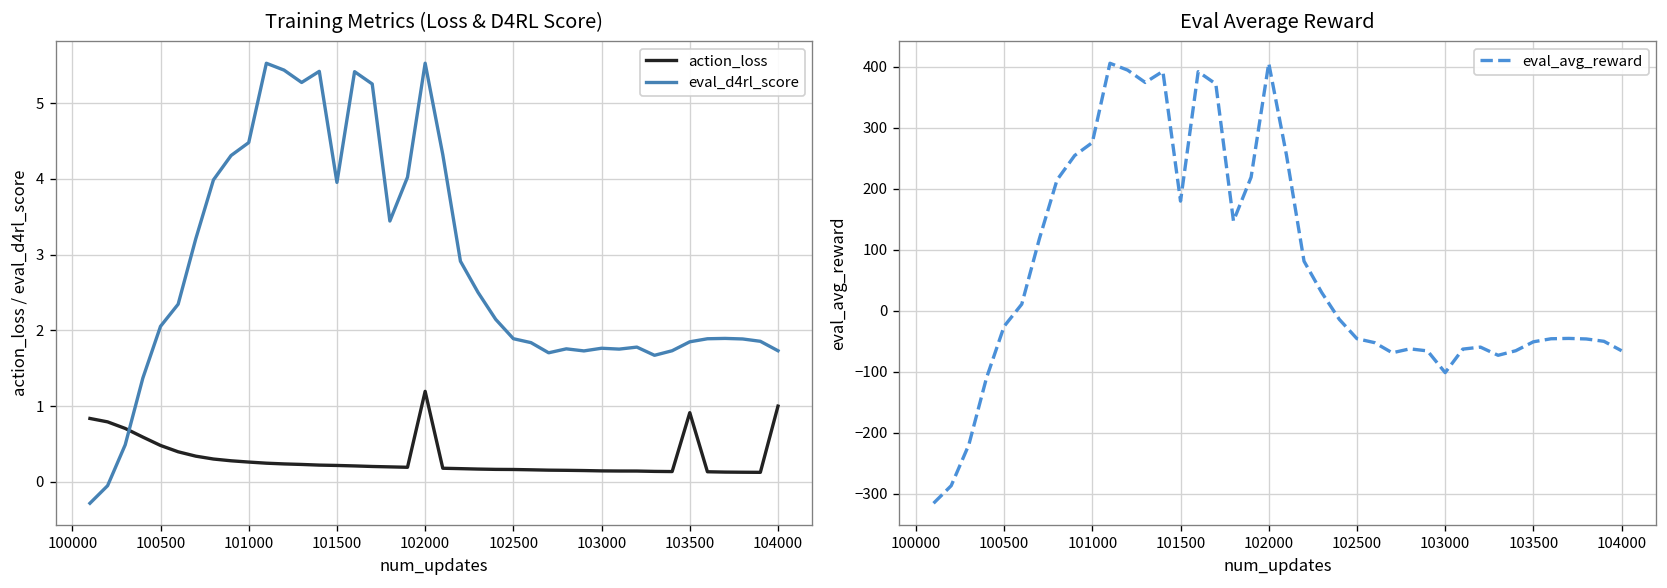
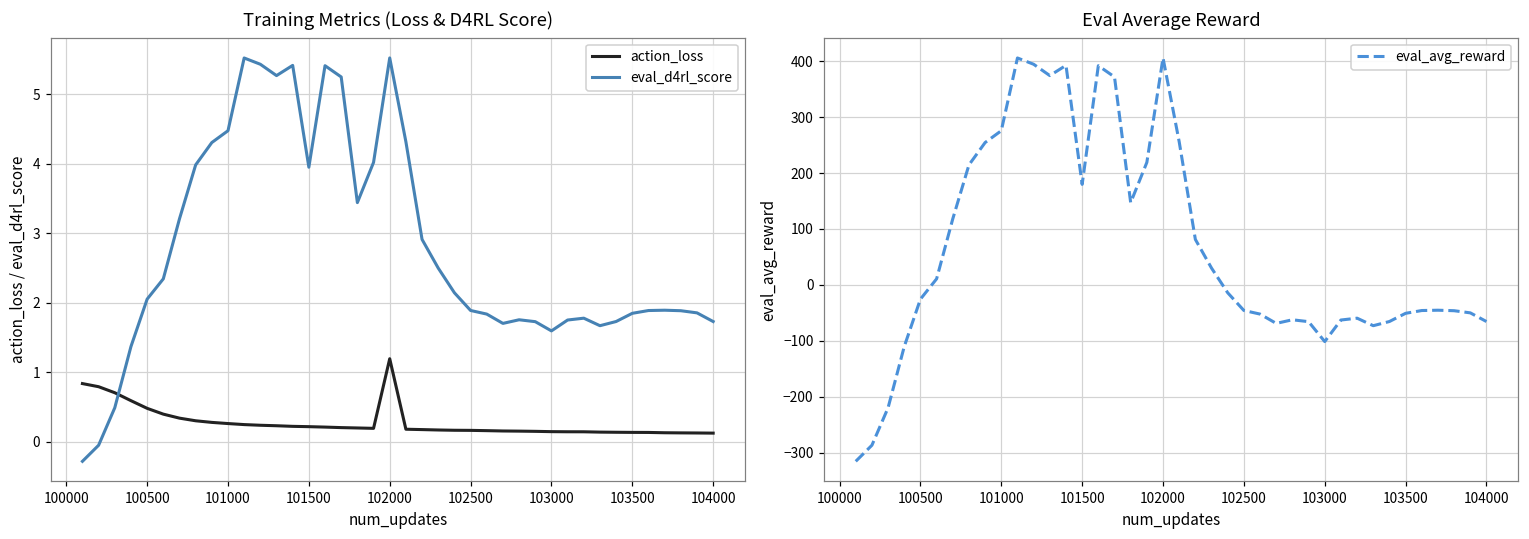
Training Metrics (Loss & D4RL Score), eval_d4rl_score, 103000: 1.8 -> 1.6
Training Metrics (Loss & D4RL Score), action_loss, 103500: 0.9 -> 0.1
Training Metrics (Loss & D4RL Score), action_loss, 104000: 1.0 -> 0.1
